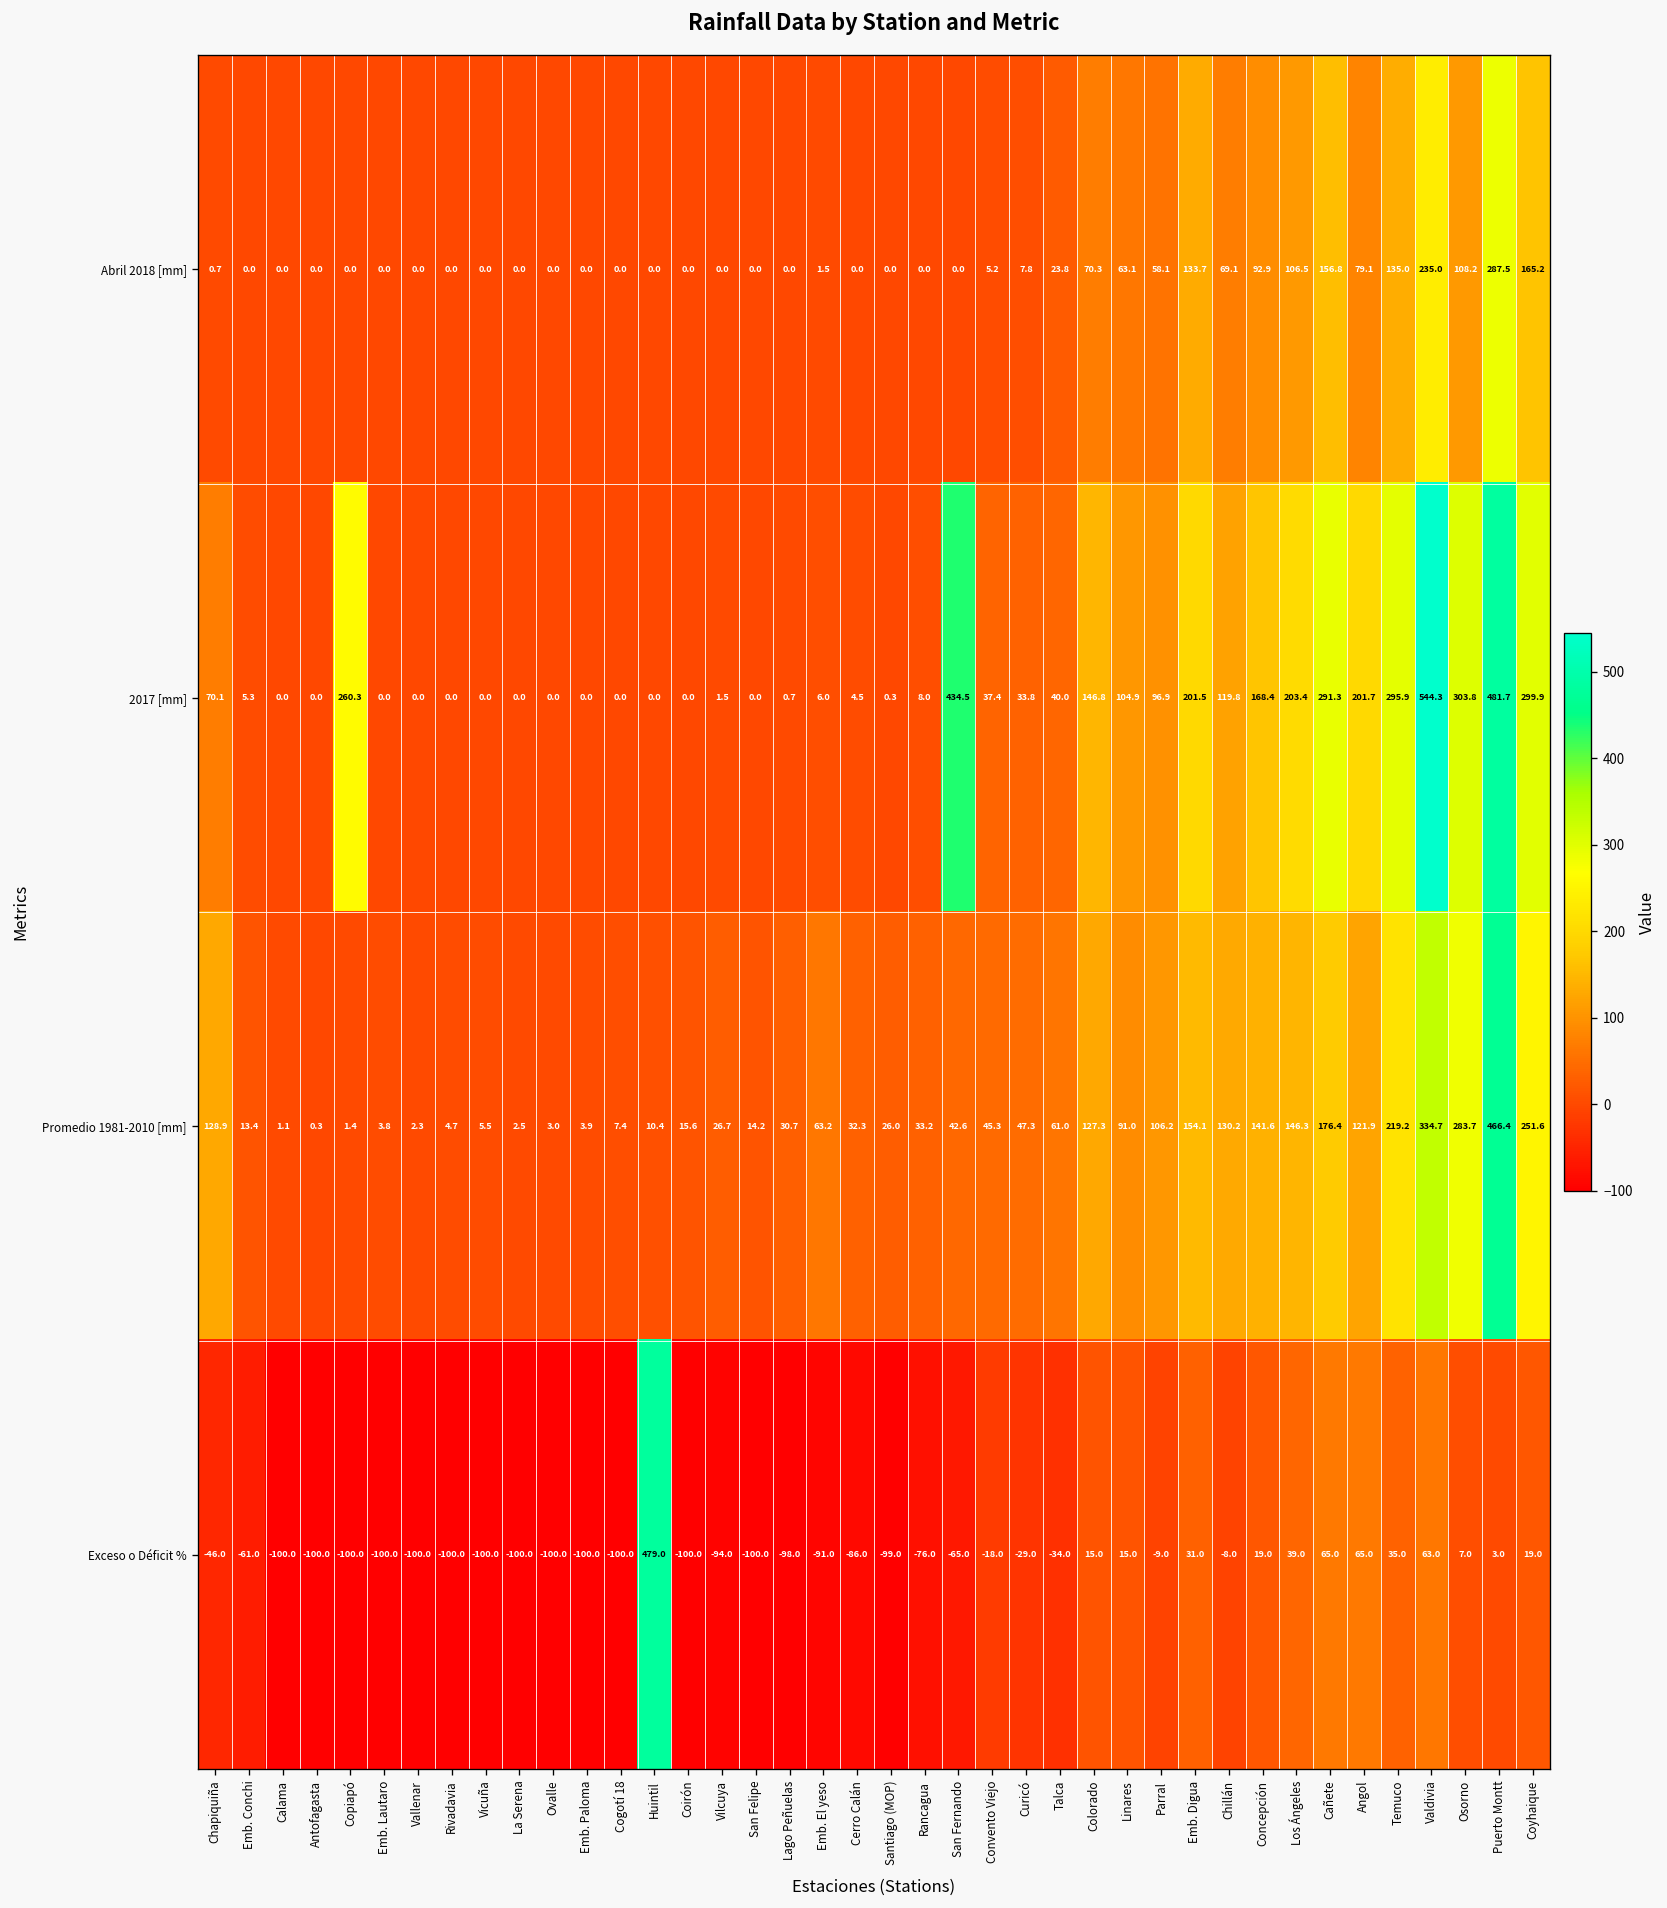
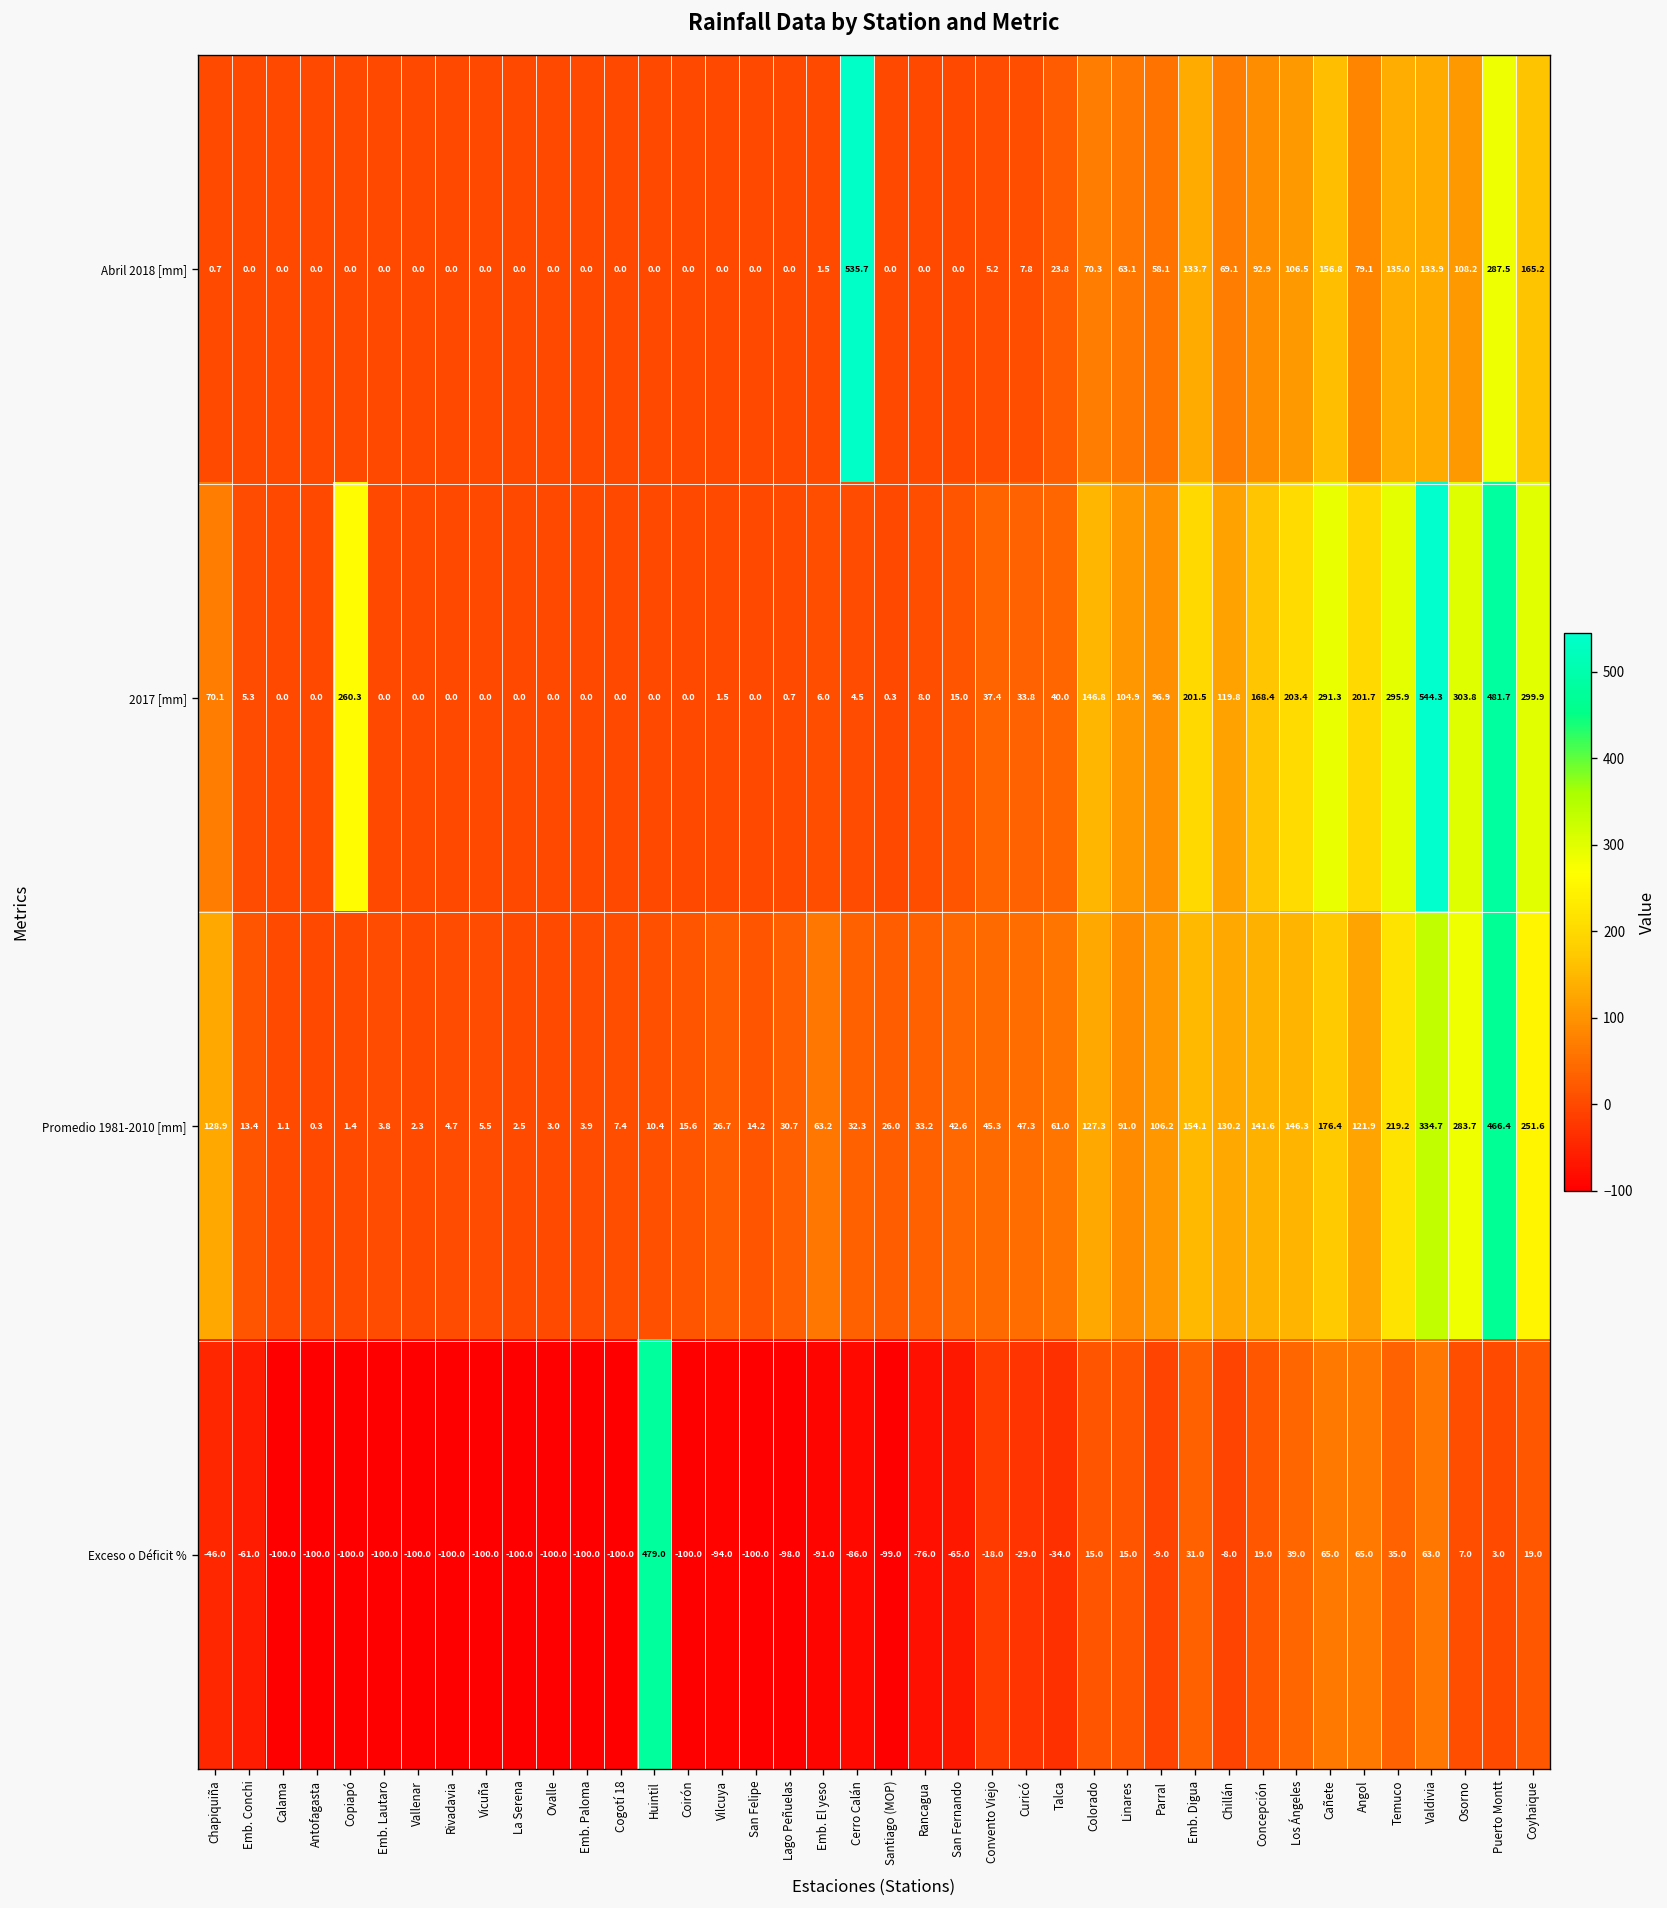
Abril 2018 [mm], Cerro Calán: 0.0 -> 535.7
Abril 2018 [mm], Valdivia: 235.0 -> 133.9
2017 [mm], San Fernando: 434.5 -> 15.0
